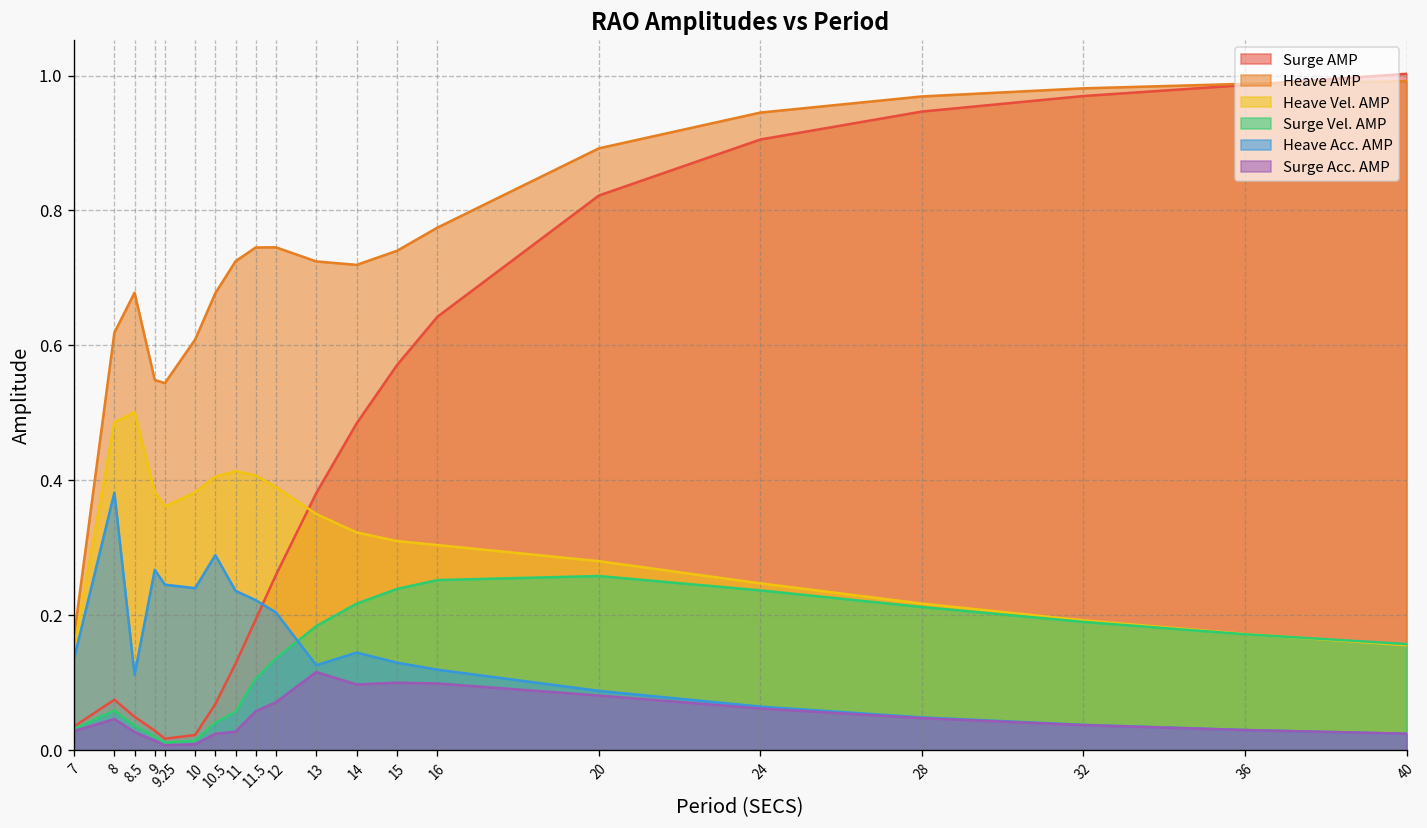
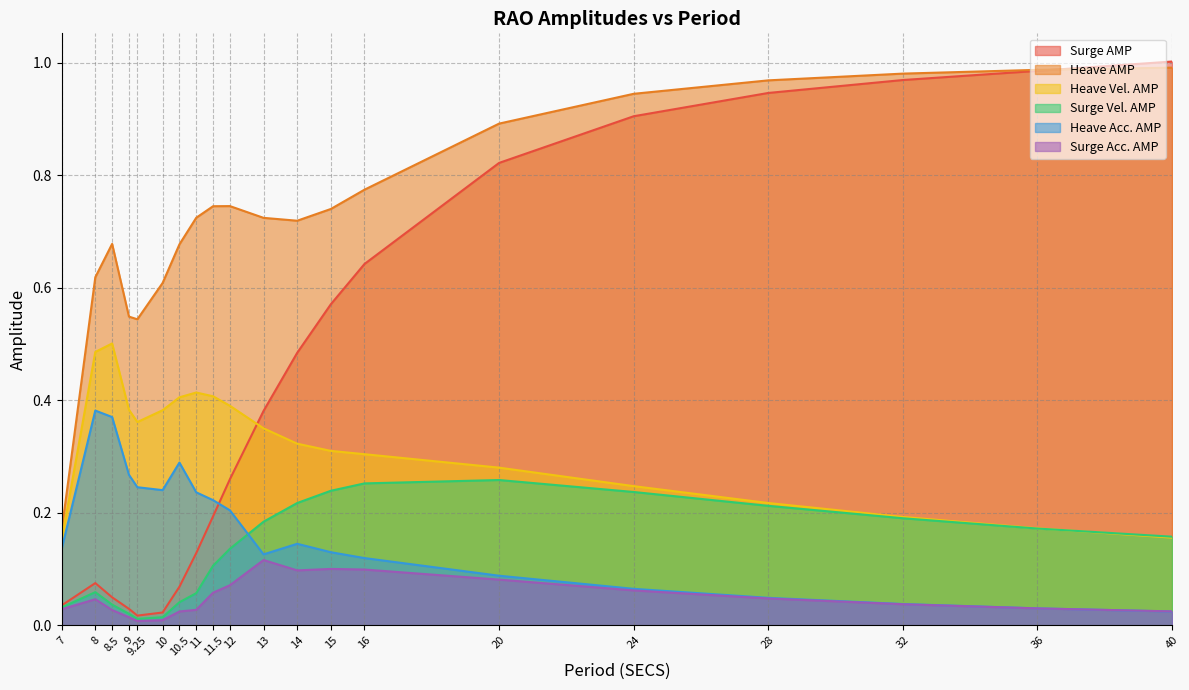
Heave Acc. AMP, 8.5: 0.11 -> 0.37
